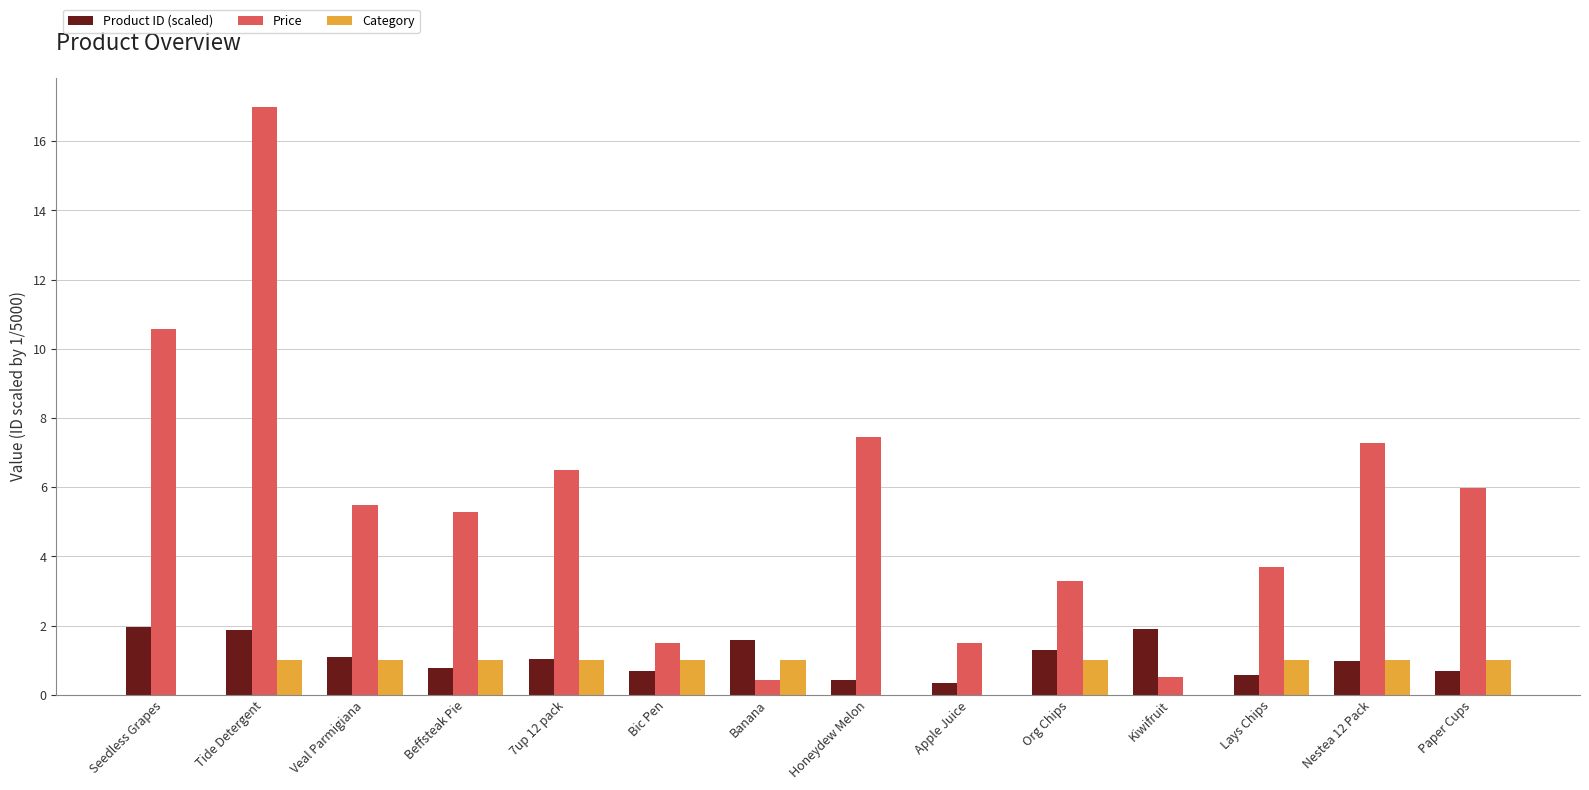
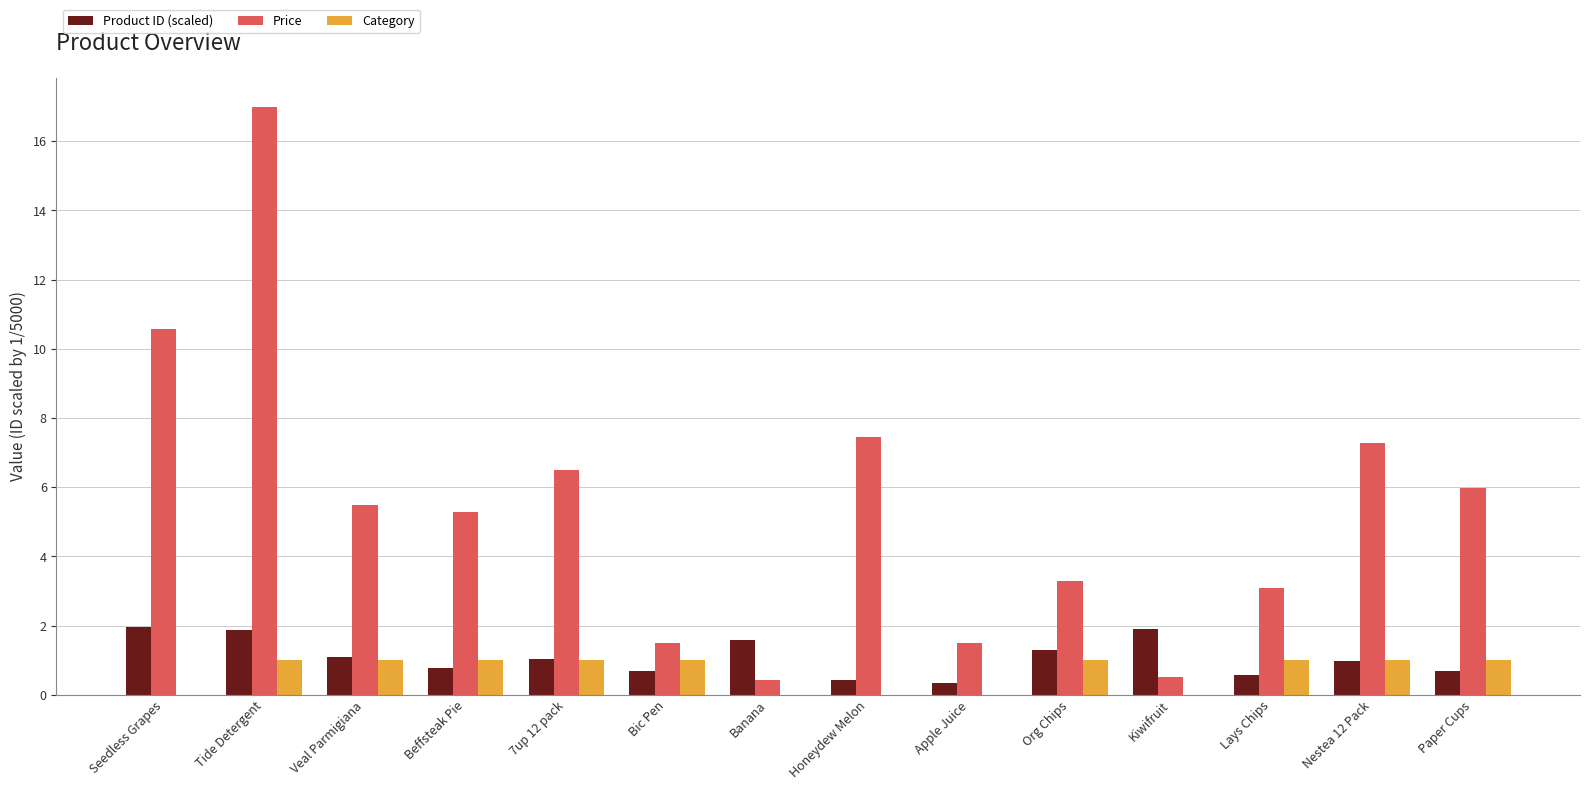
Category, Banana: 1 -> 0
Price, Lays Chips: 3.7 -> 3.1
